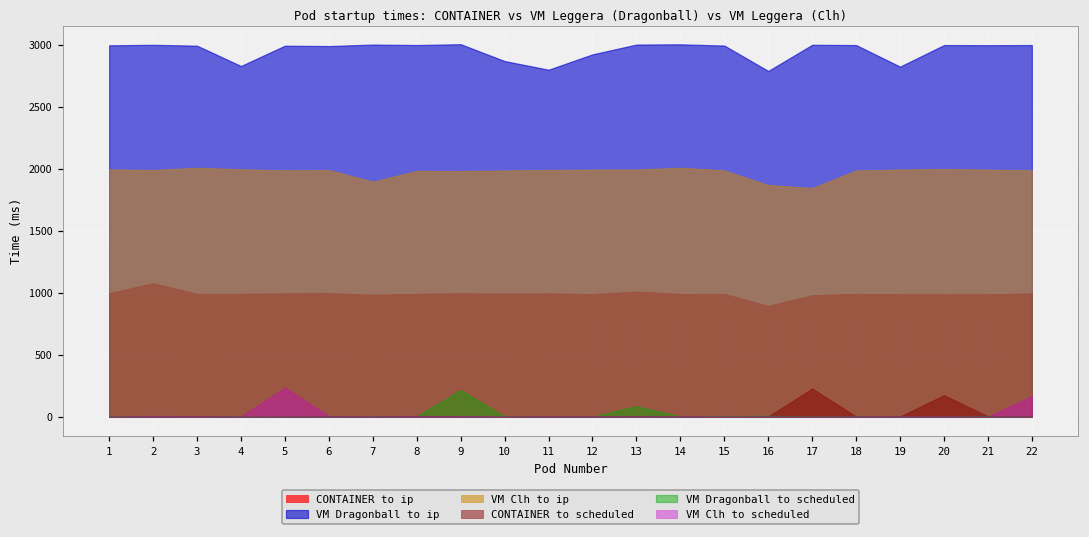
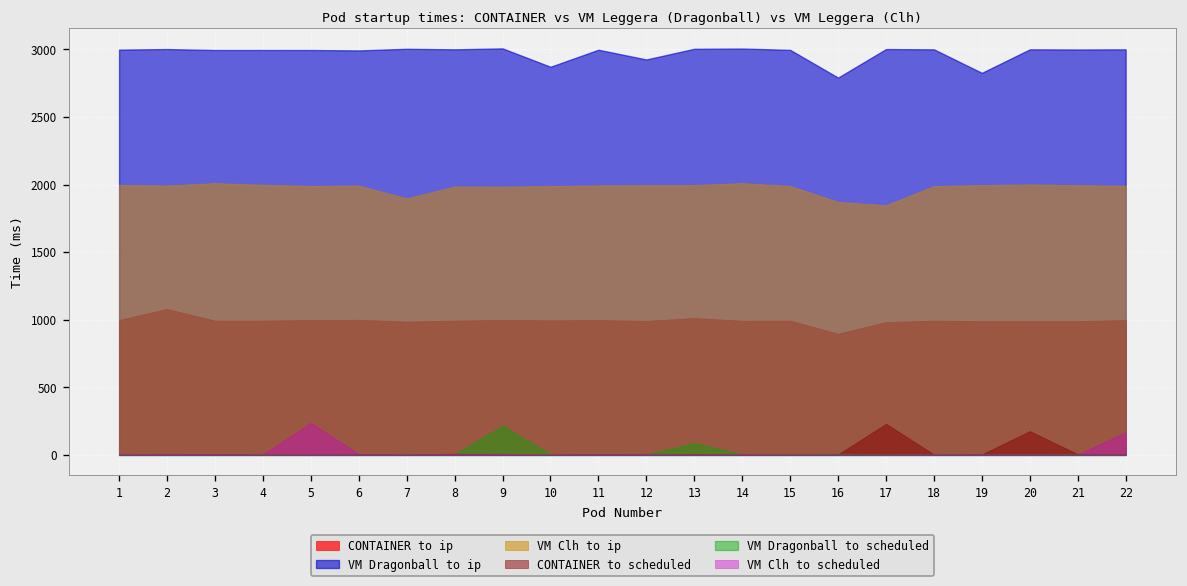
VM Dragonball to ip, 4: 2830 -> 3000
VM Dragonball to ip, 11: 2800 -> 3000
